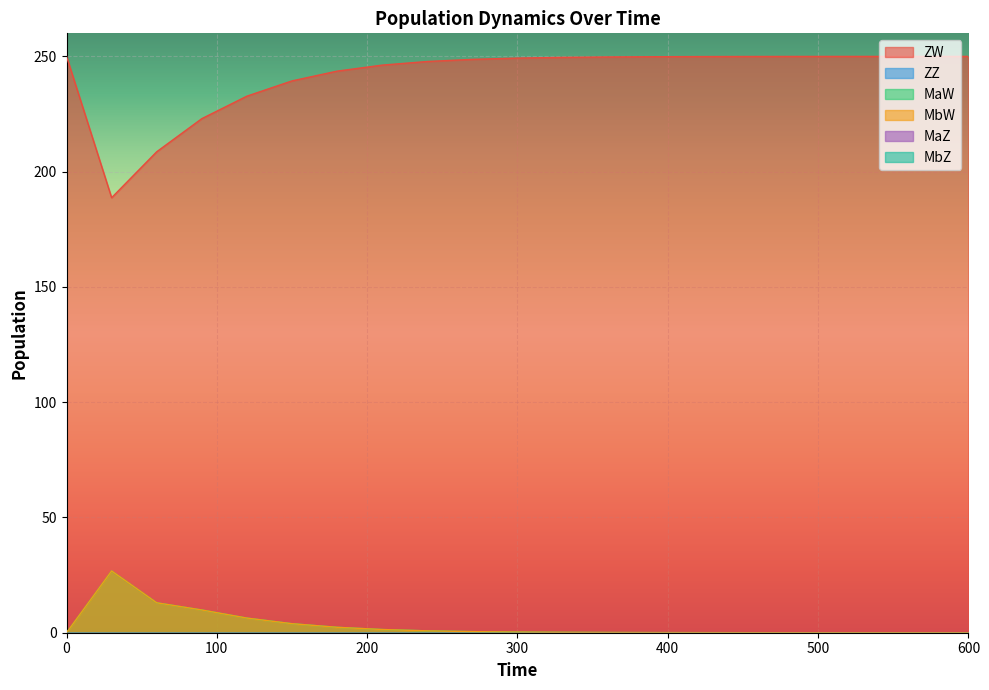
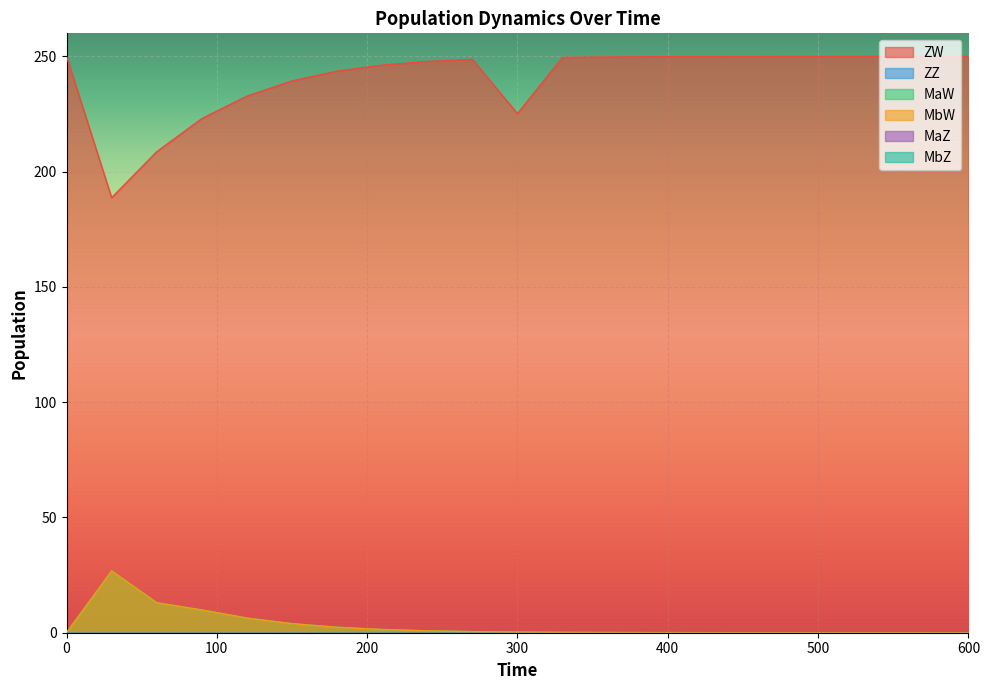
ZW, 300: 249 -> 225
